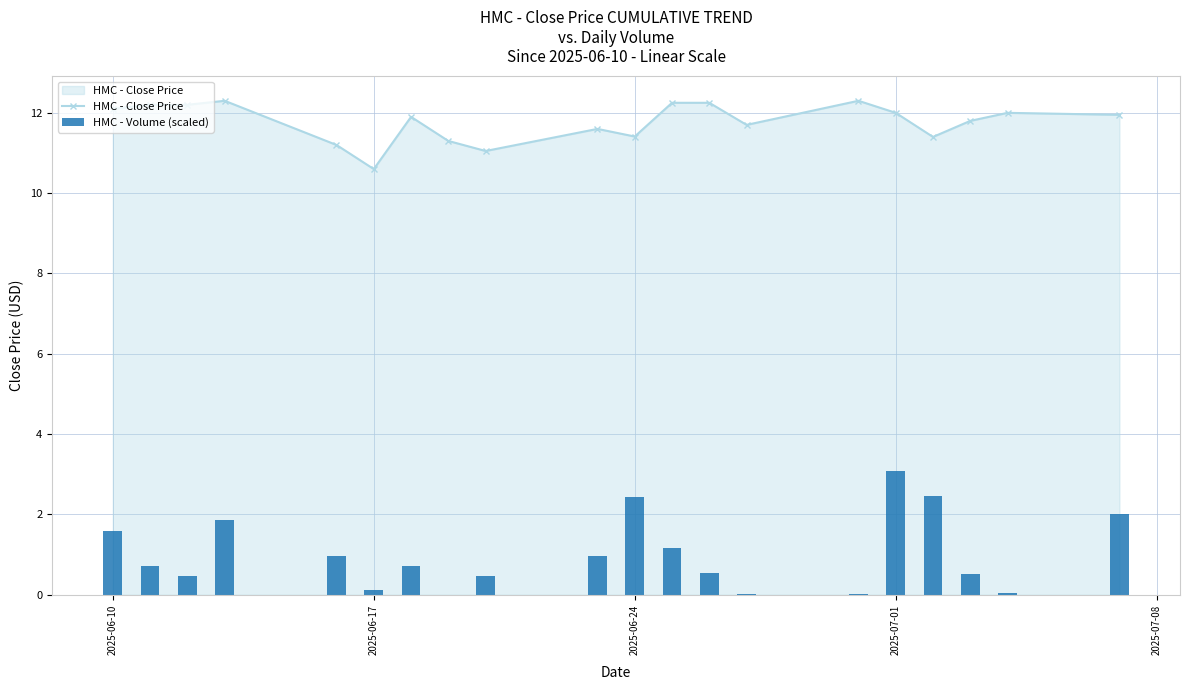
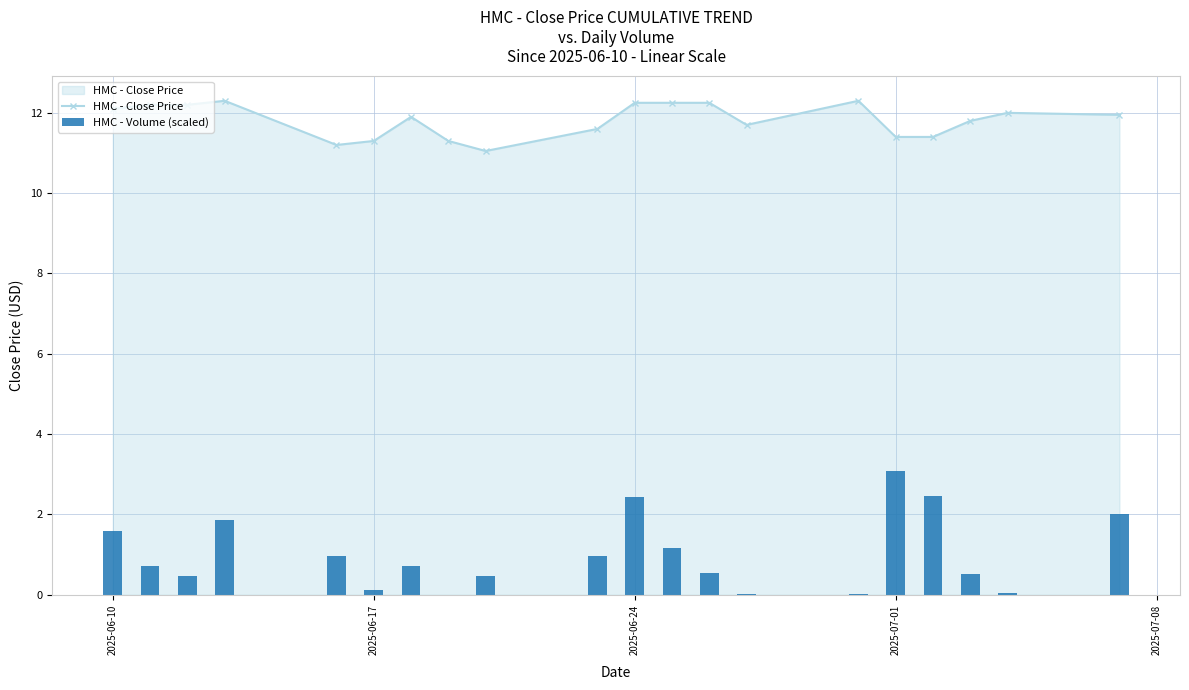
HMC - Close Price, 2025-06-17: 10.6 -> 11.3
HMC - Close Price, 2025-06-24: 11.4 -> 12.3
HMC - Close Price, 2025-07-01: 12.0 -> 11.4
